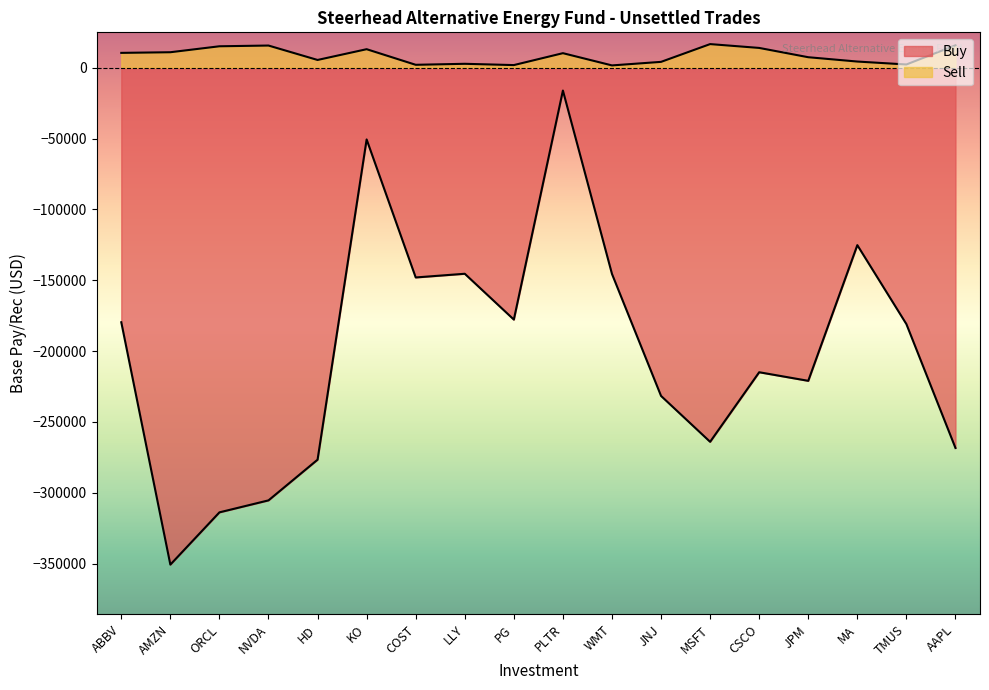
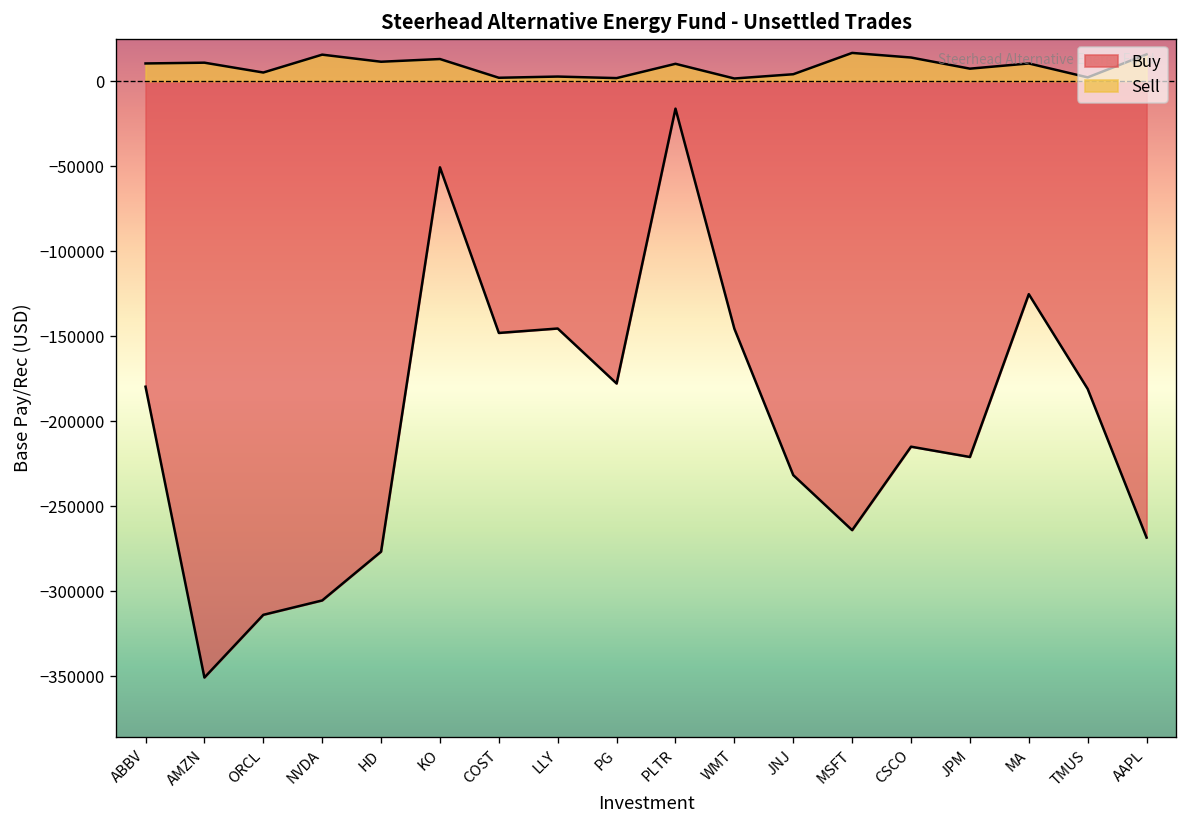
Sell, ORCL: 15000 -> 5000
Sell, HD: 5000 -> 11000
Sell, MA: 4000 -> 10000
